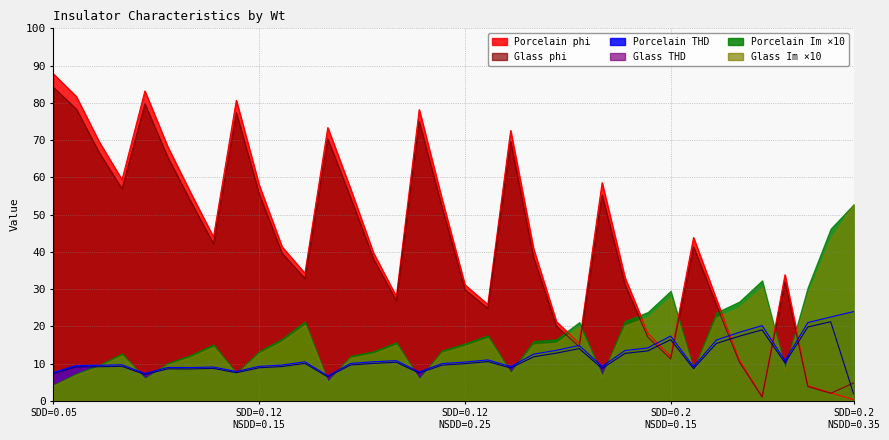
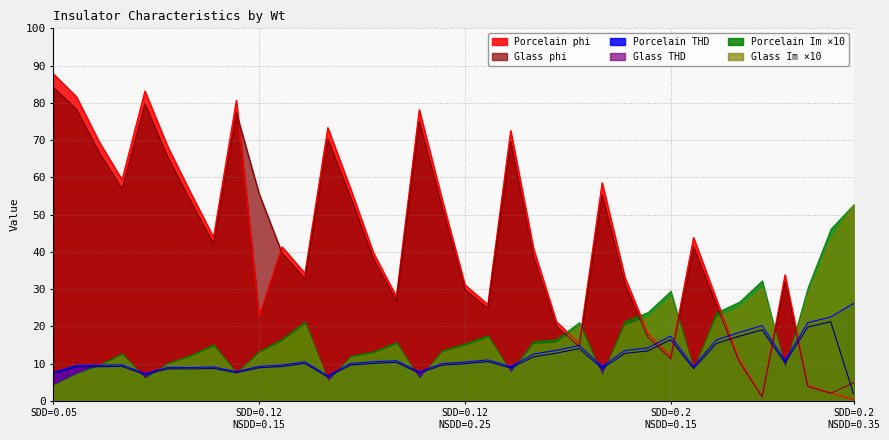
Porcelain phi, SDD=0.12 NSDD=0.15: 58 -> 23
Porcelain THD, SDD=0.2 NSDD=0.35: 24 -> 26
